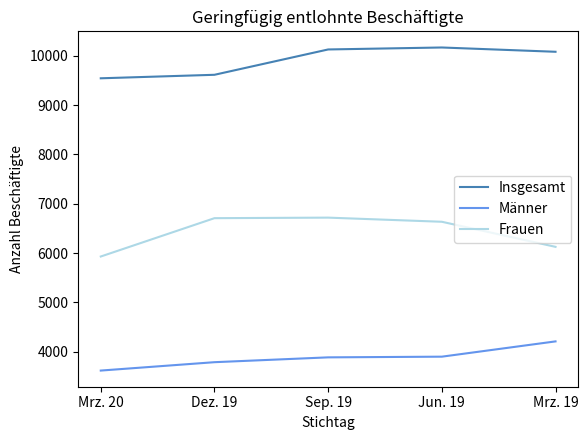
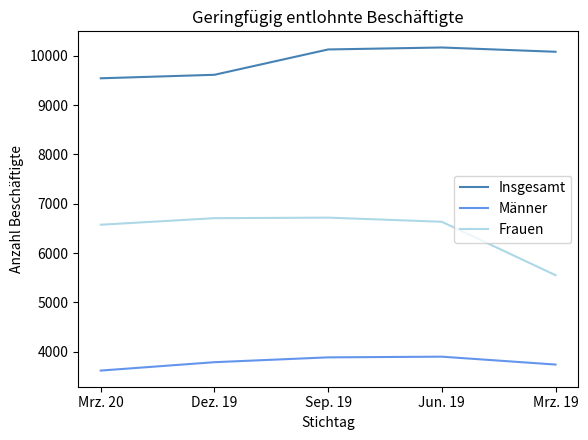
Frauen, Mrz. 20: 5900 -> 6600
Männer, Mrz. 19: 4200 -> 3700
Frauen, Mrz. 19: 6100 -> 5600
